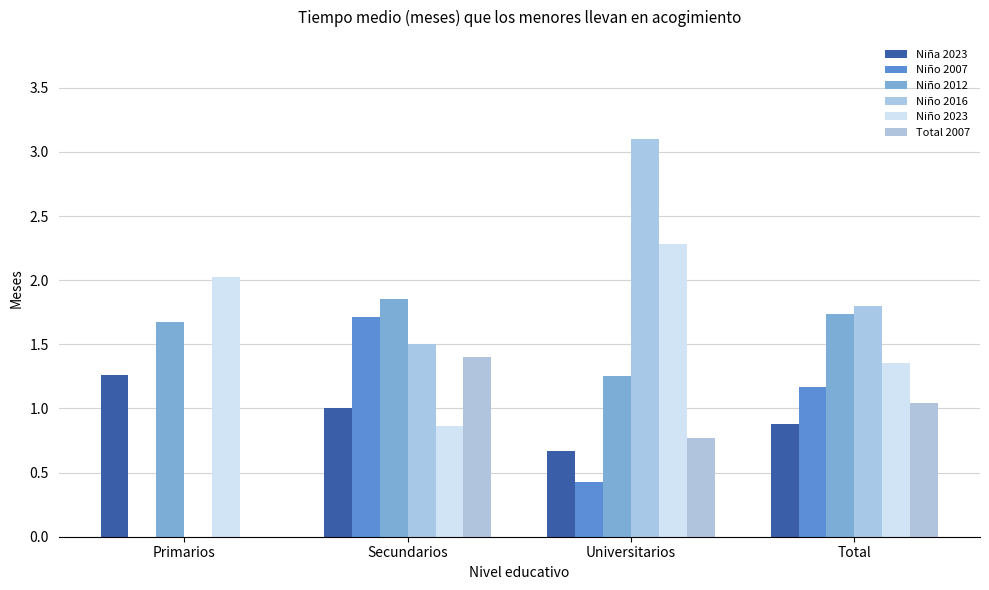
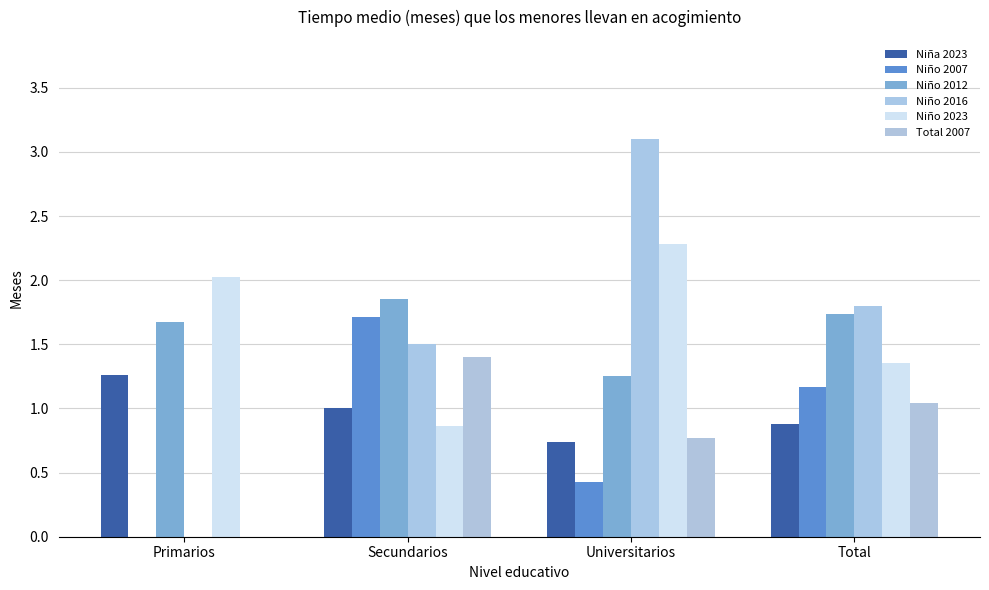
Niña 2023, Universitarios: 0.67 -> 0.74
